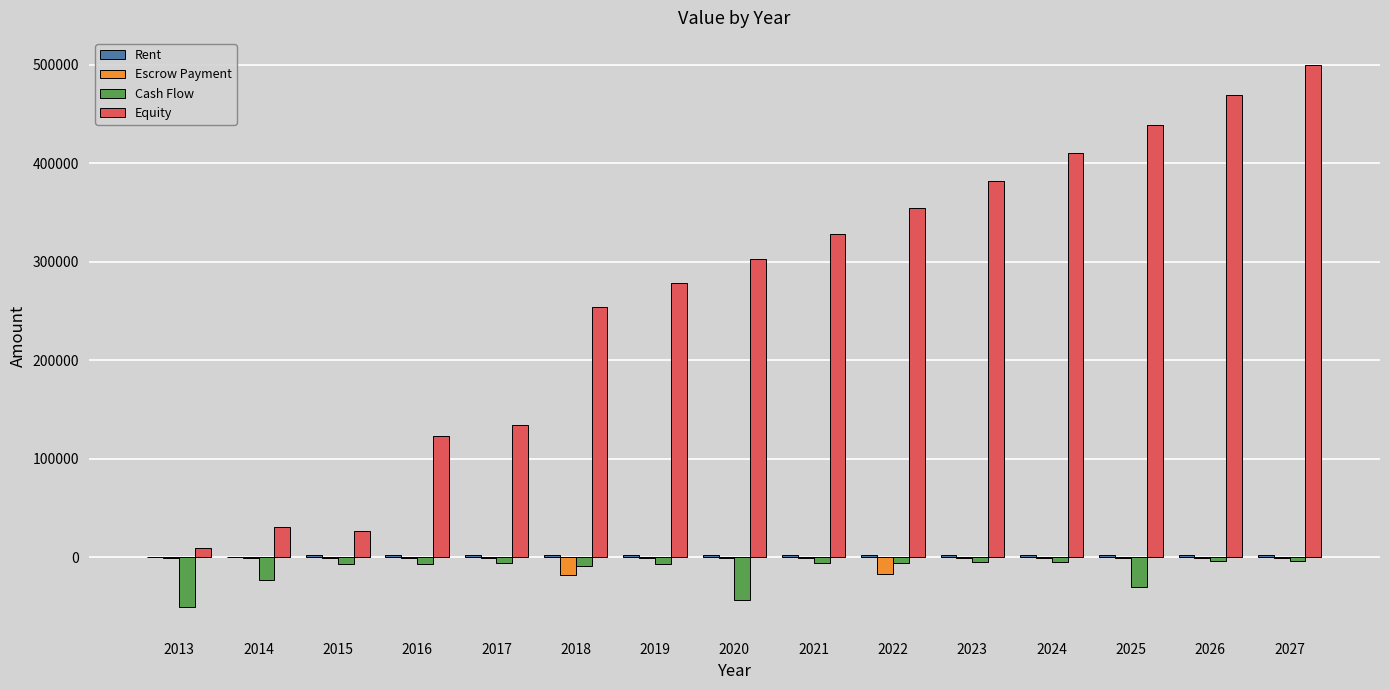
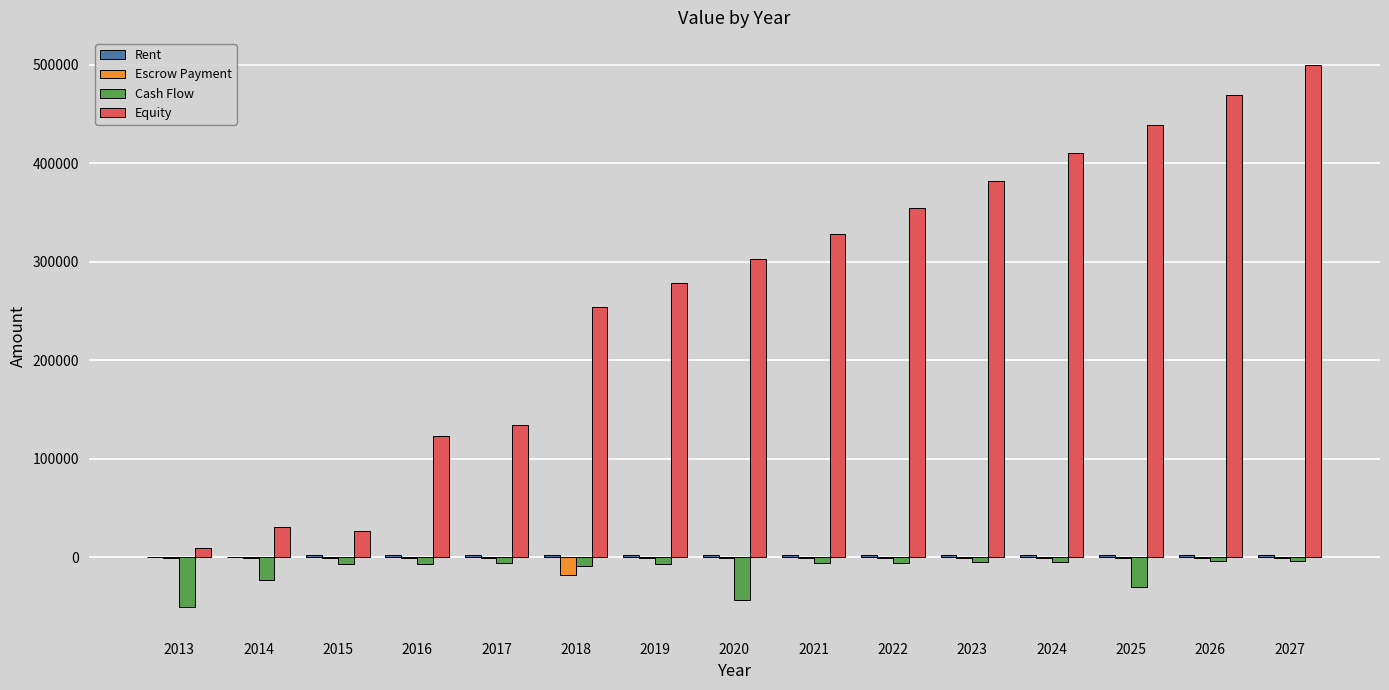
Escrow Payment, 2022: -20000 -> 0
